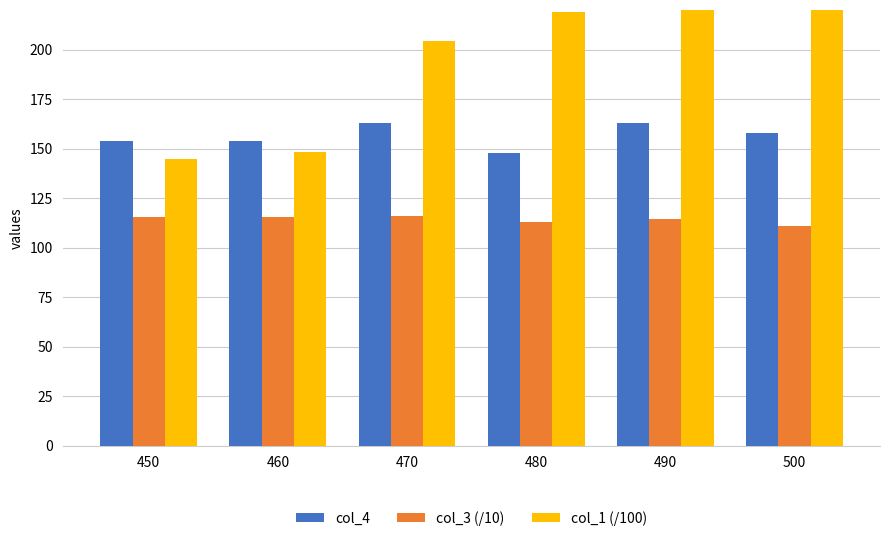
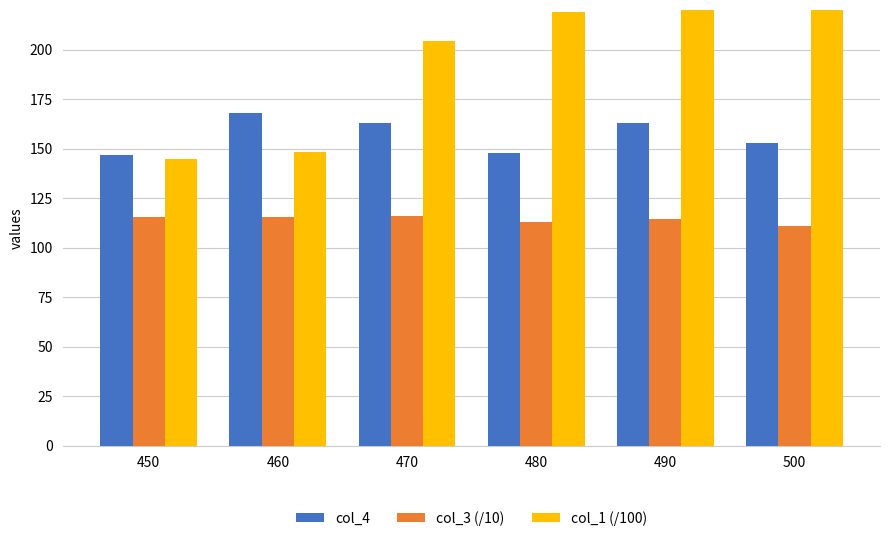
col_4, 450: 154 -> 147
col_4, 460: 154 -> 168
col_4, 500: 158 -> 153
